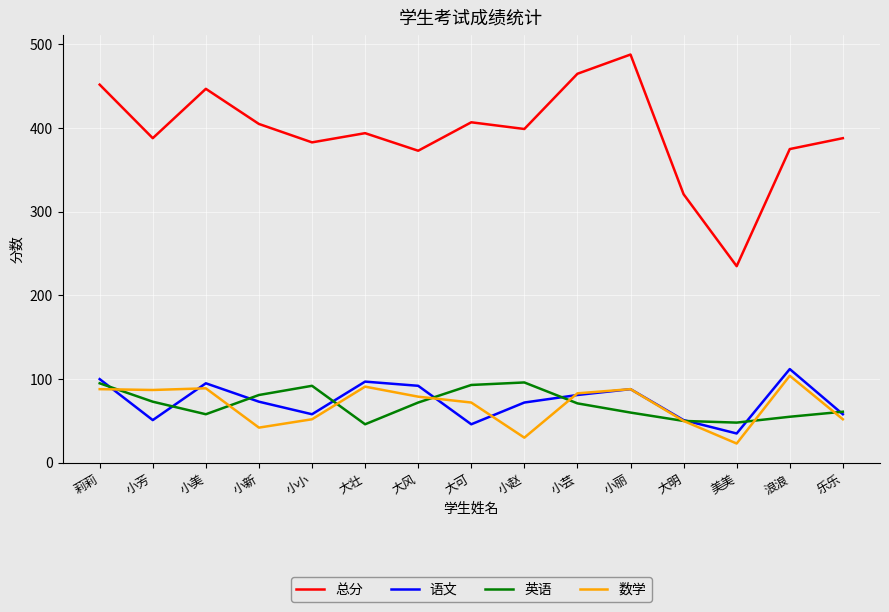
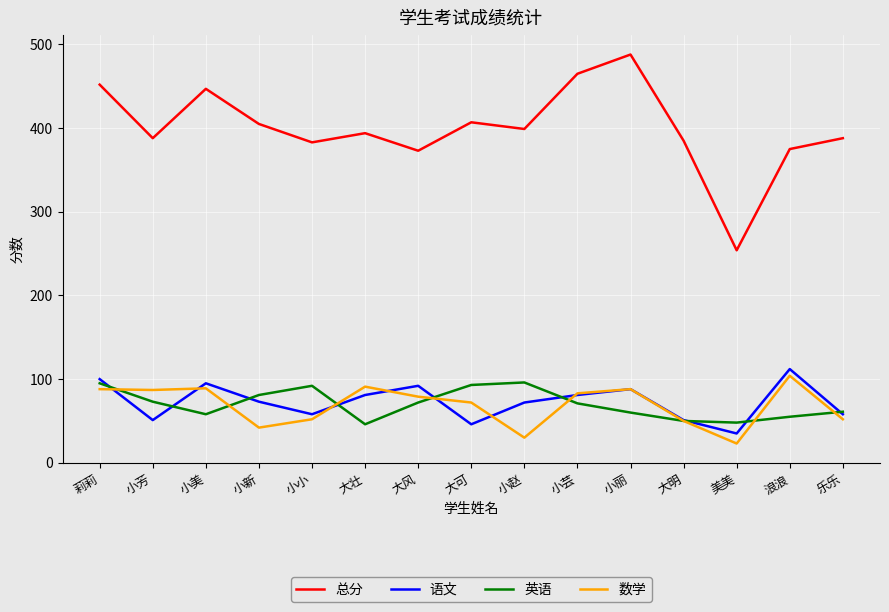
语文, 大壮: 100 -> 80
总分, 大明: 320 -> 390
总分, 美美: 240 -> 250
